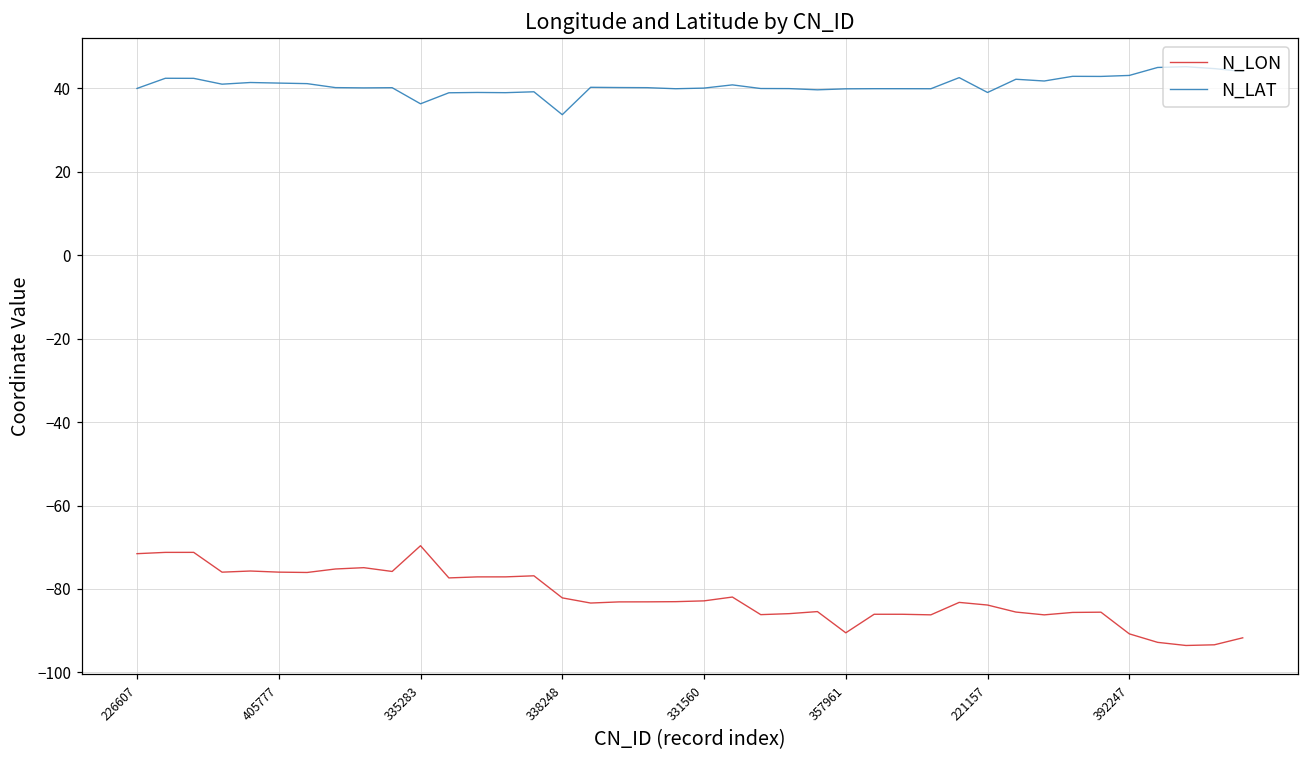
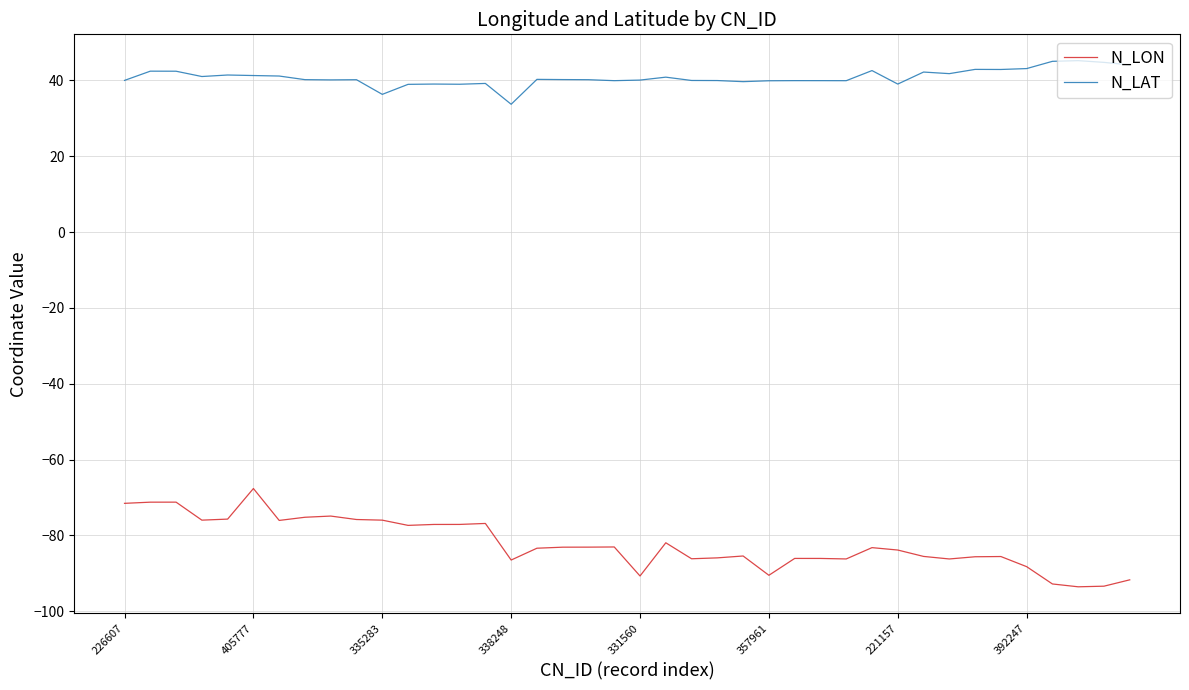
N_LON, 405777: -76 -> -68
N_LON, 335283: -70 -> -76
N_LON, 338248: -82 -> -86
N_LON, 331560: -83 -> -91
N_LON, 392247: -91 -> -88
